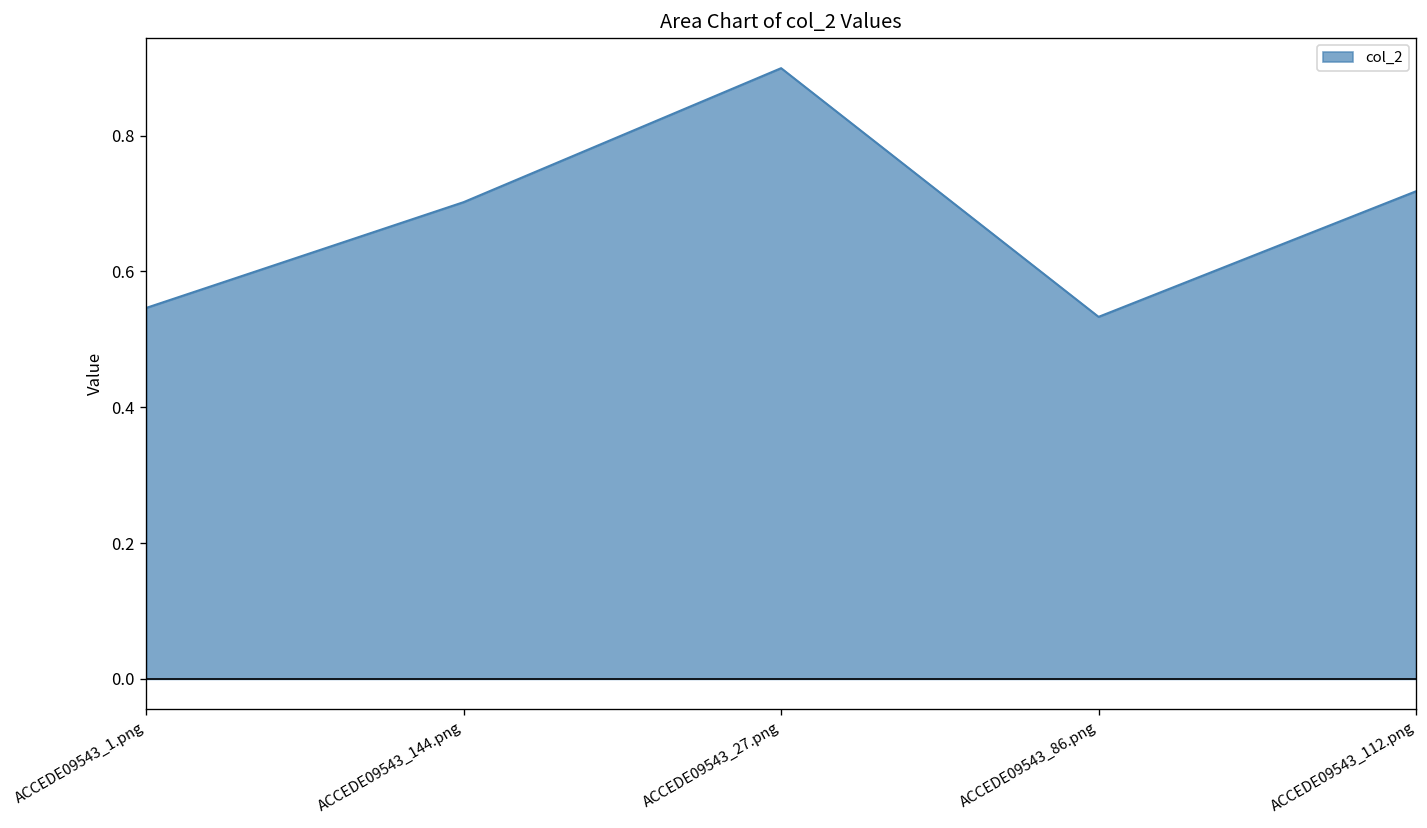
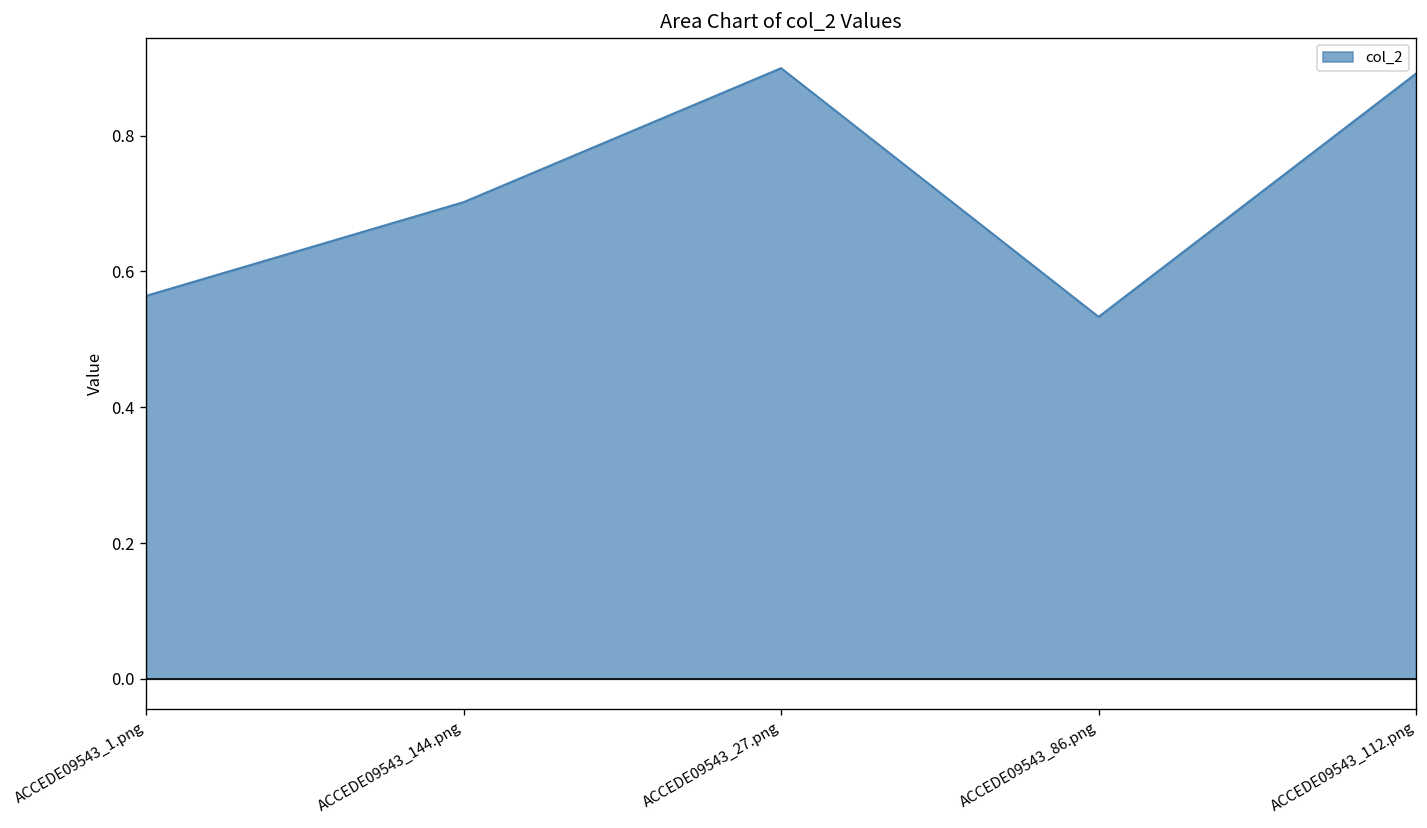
ACCEDE09543_1.png: 0.55 -> 0.56
ACCEDE09543_112.png: 0.72 -> 0.89
